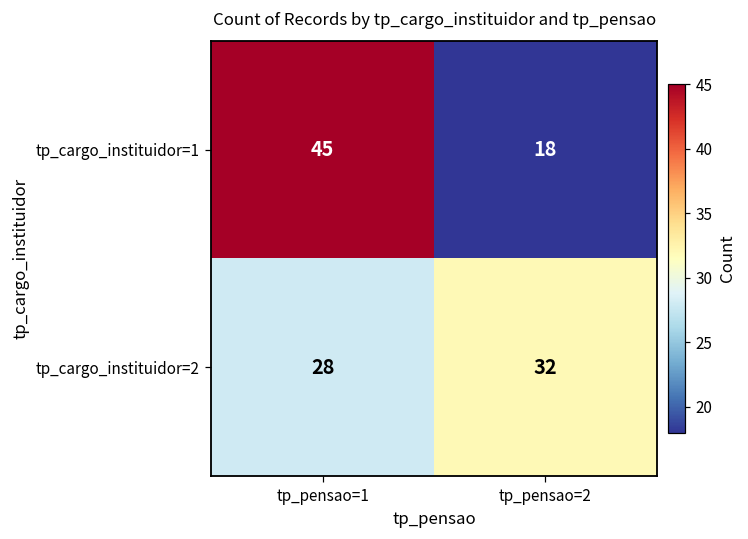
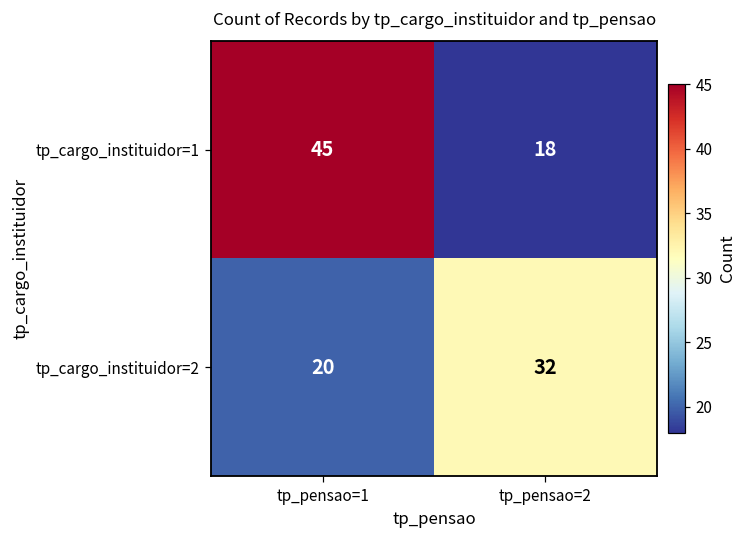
tp_cargo_instituidor=2, tp_pensao=1: 28 -> 20
